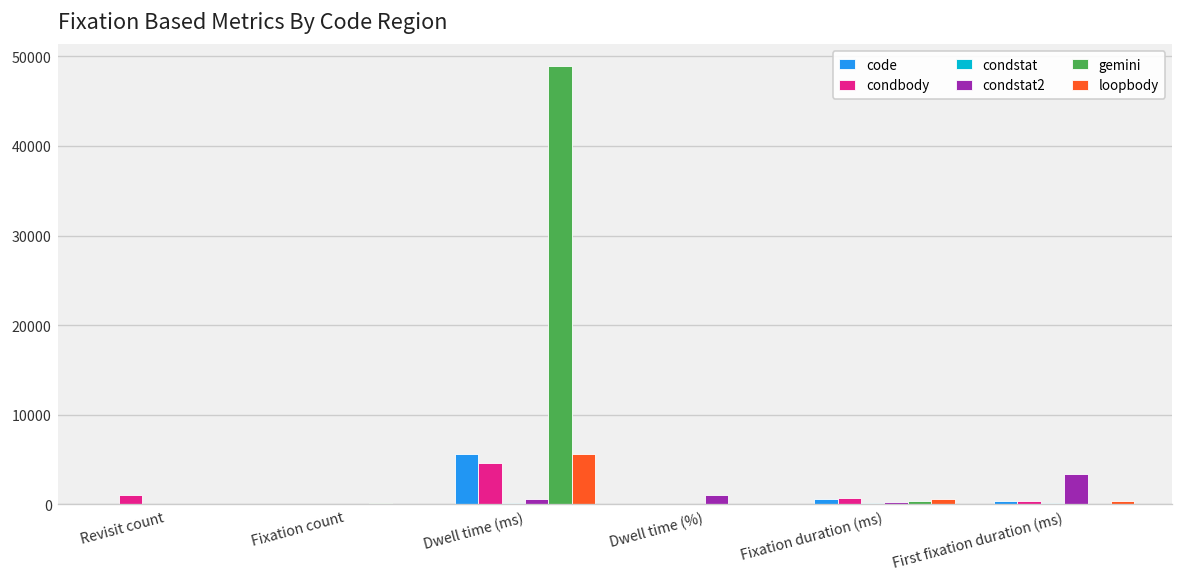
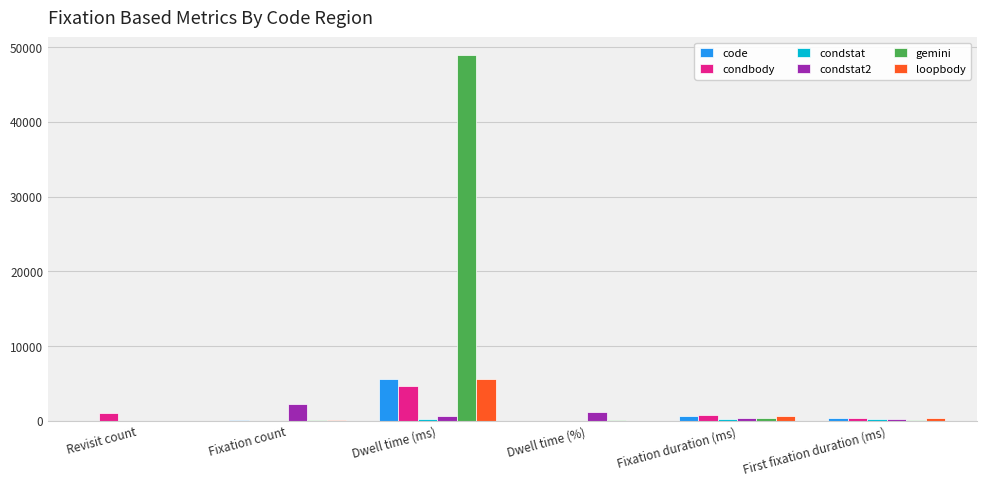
condstat2, Fixation count: 0 -> 2000
condstat2, First fixation duration (ms): 3000 -> 0
